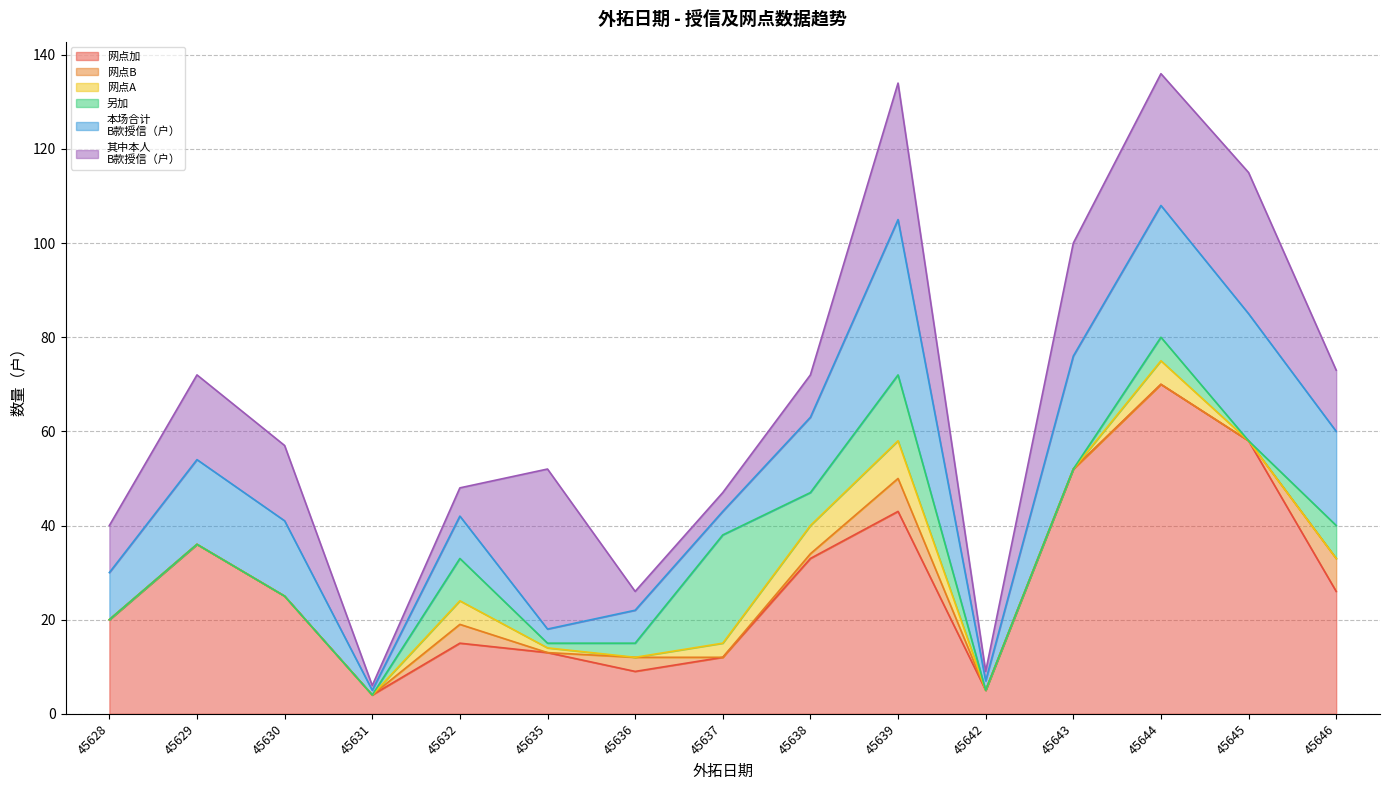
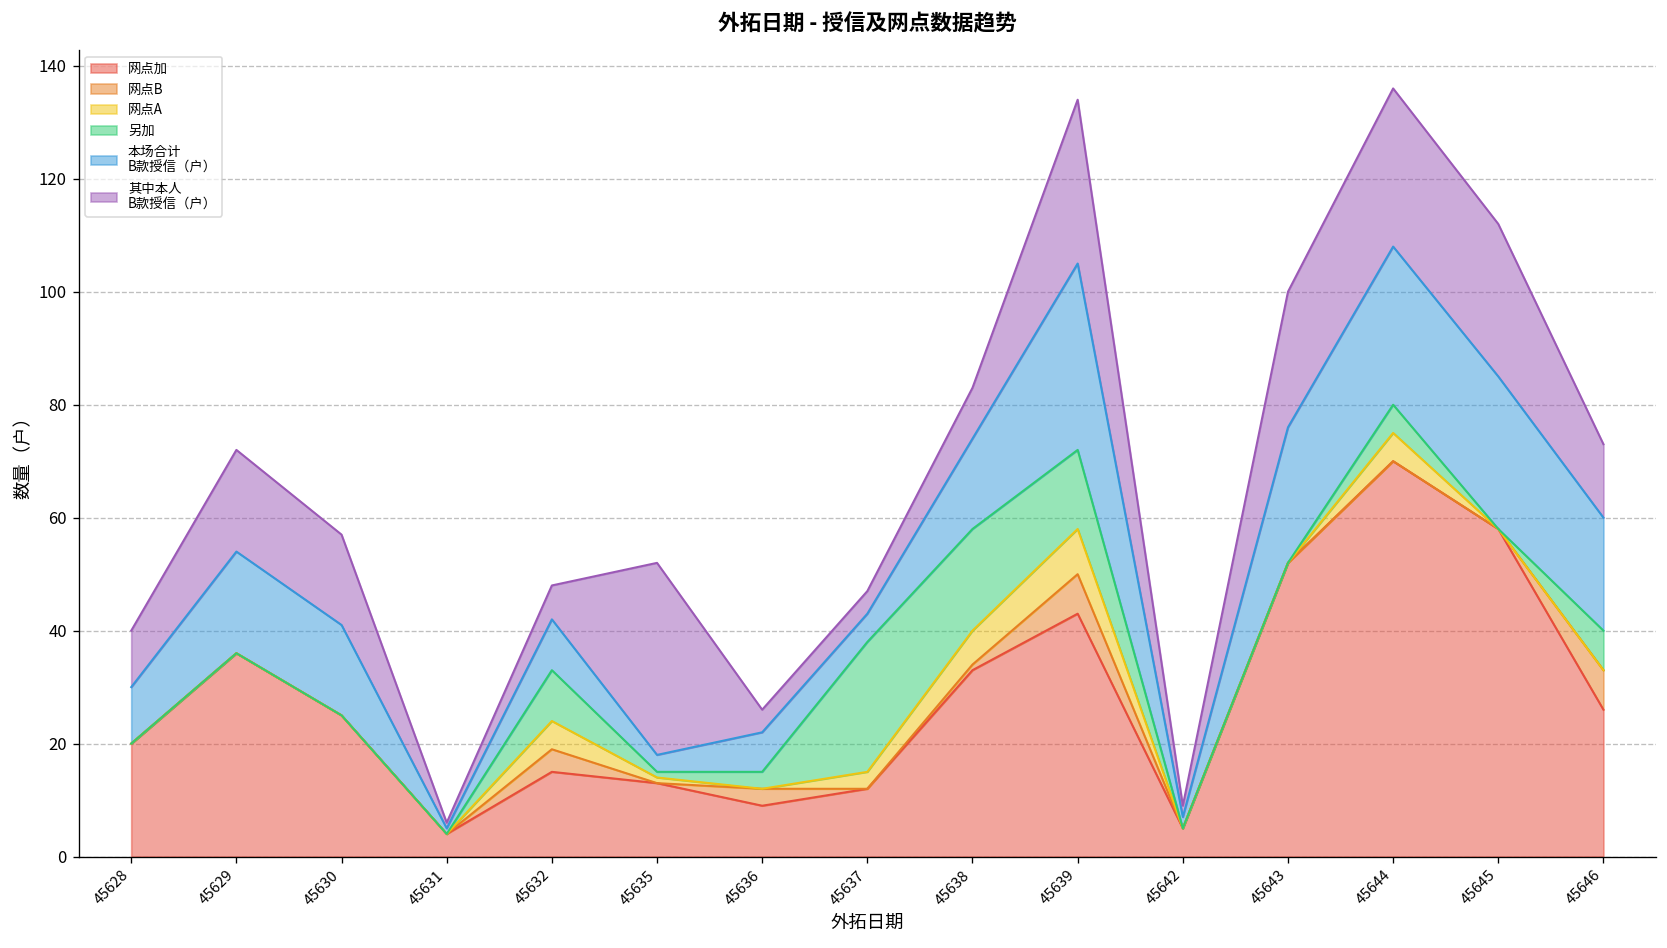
另加, 45638: 7 -> 18
其中本人 B款授信（户）, 45645: 30 -> 27
